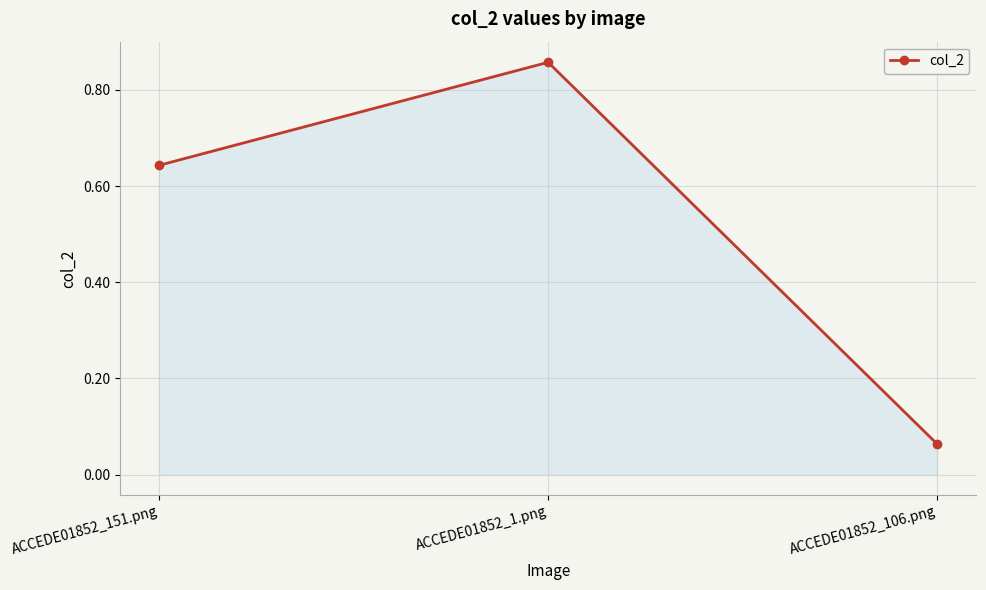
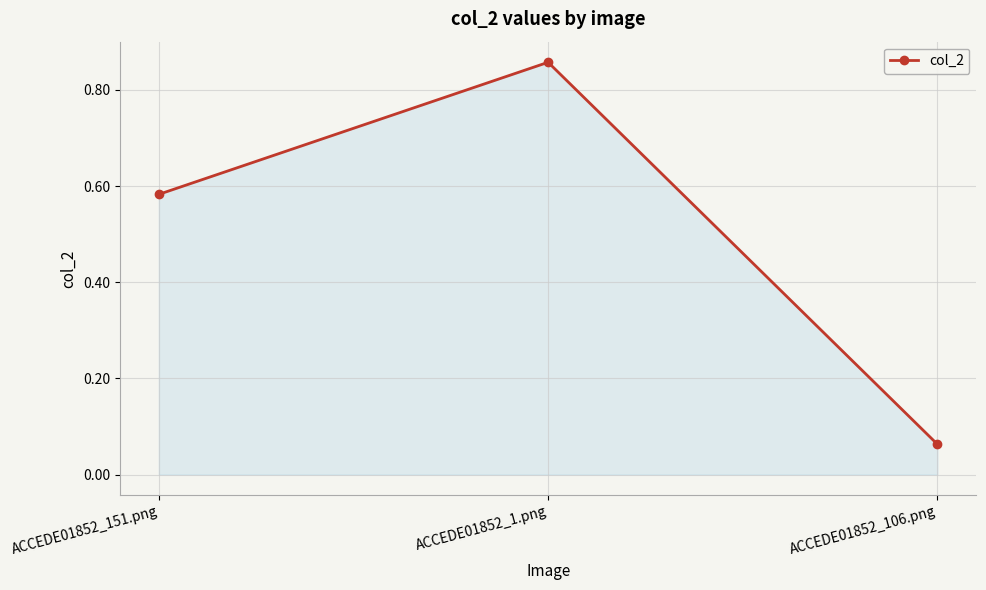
ACCEDE01852_151.png: 0.64 -> 0.58
